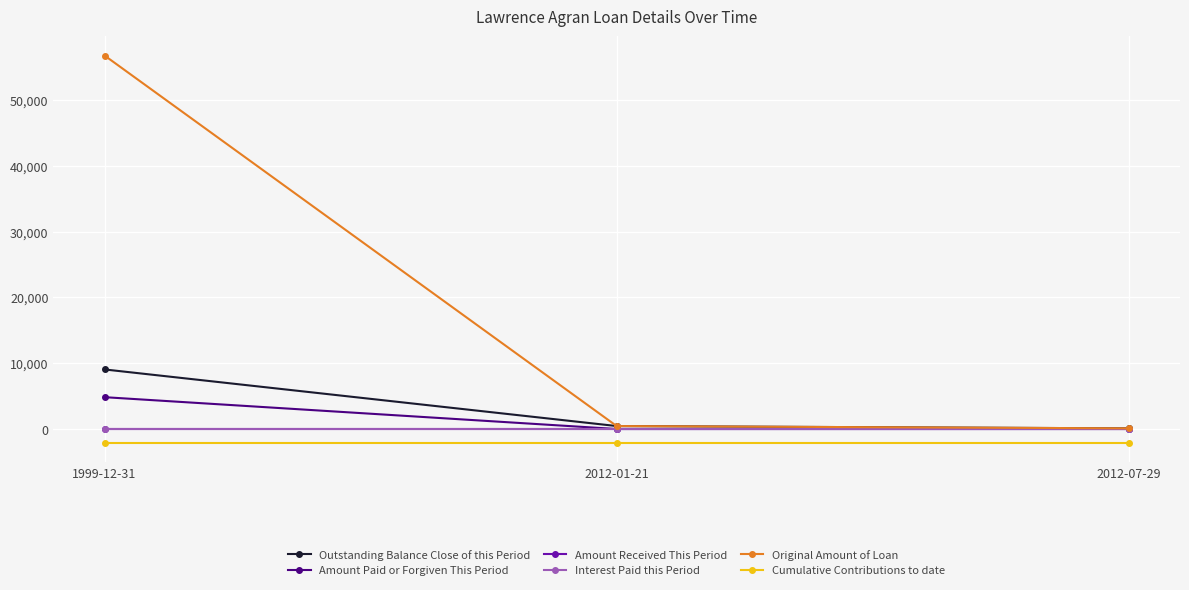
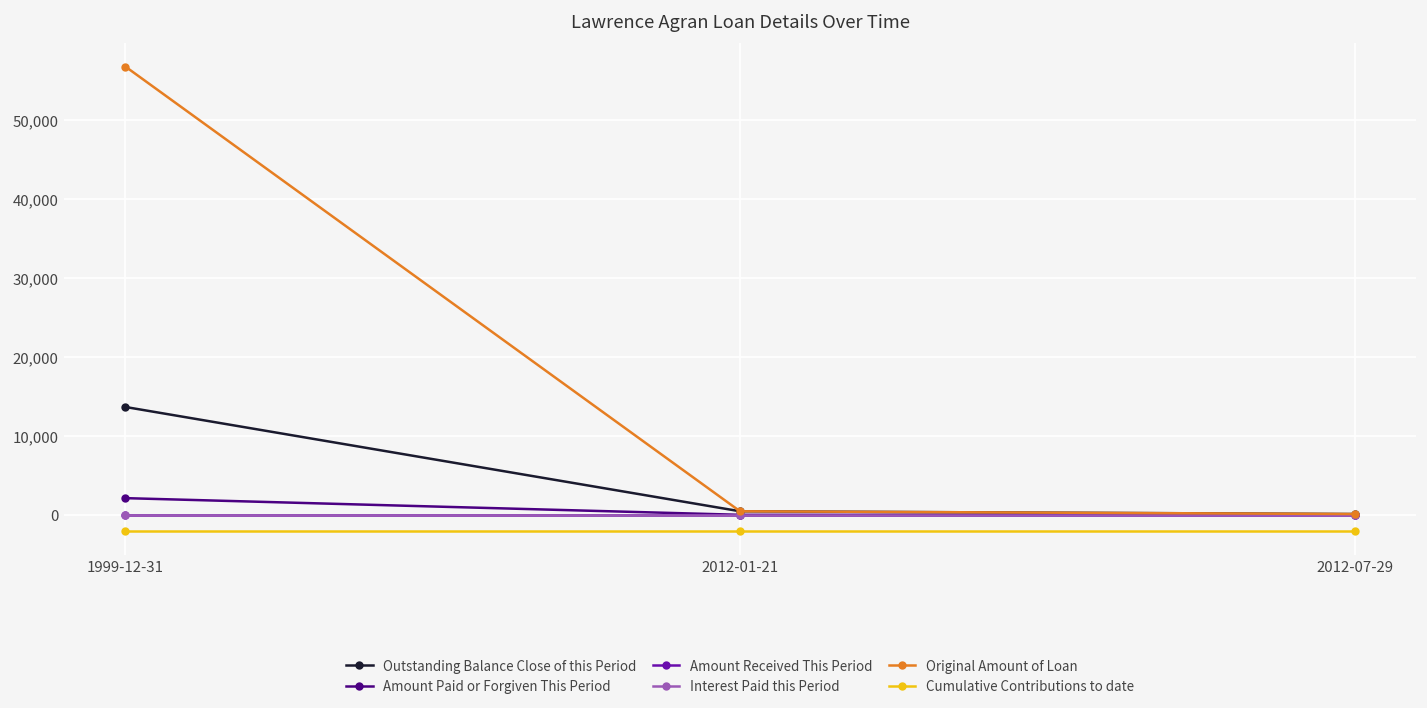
Outstanding Balance Close of this Period, 1999-12-31: 9,000 -> 14,000
Amount Paid or Forgiven This Period, 1999-12-31: 5,000 -> 2,000
